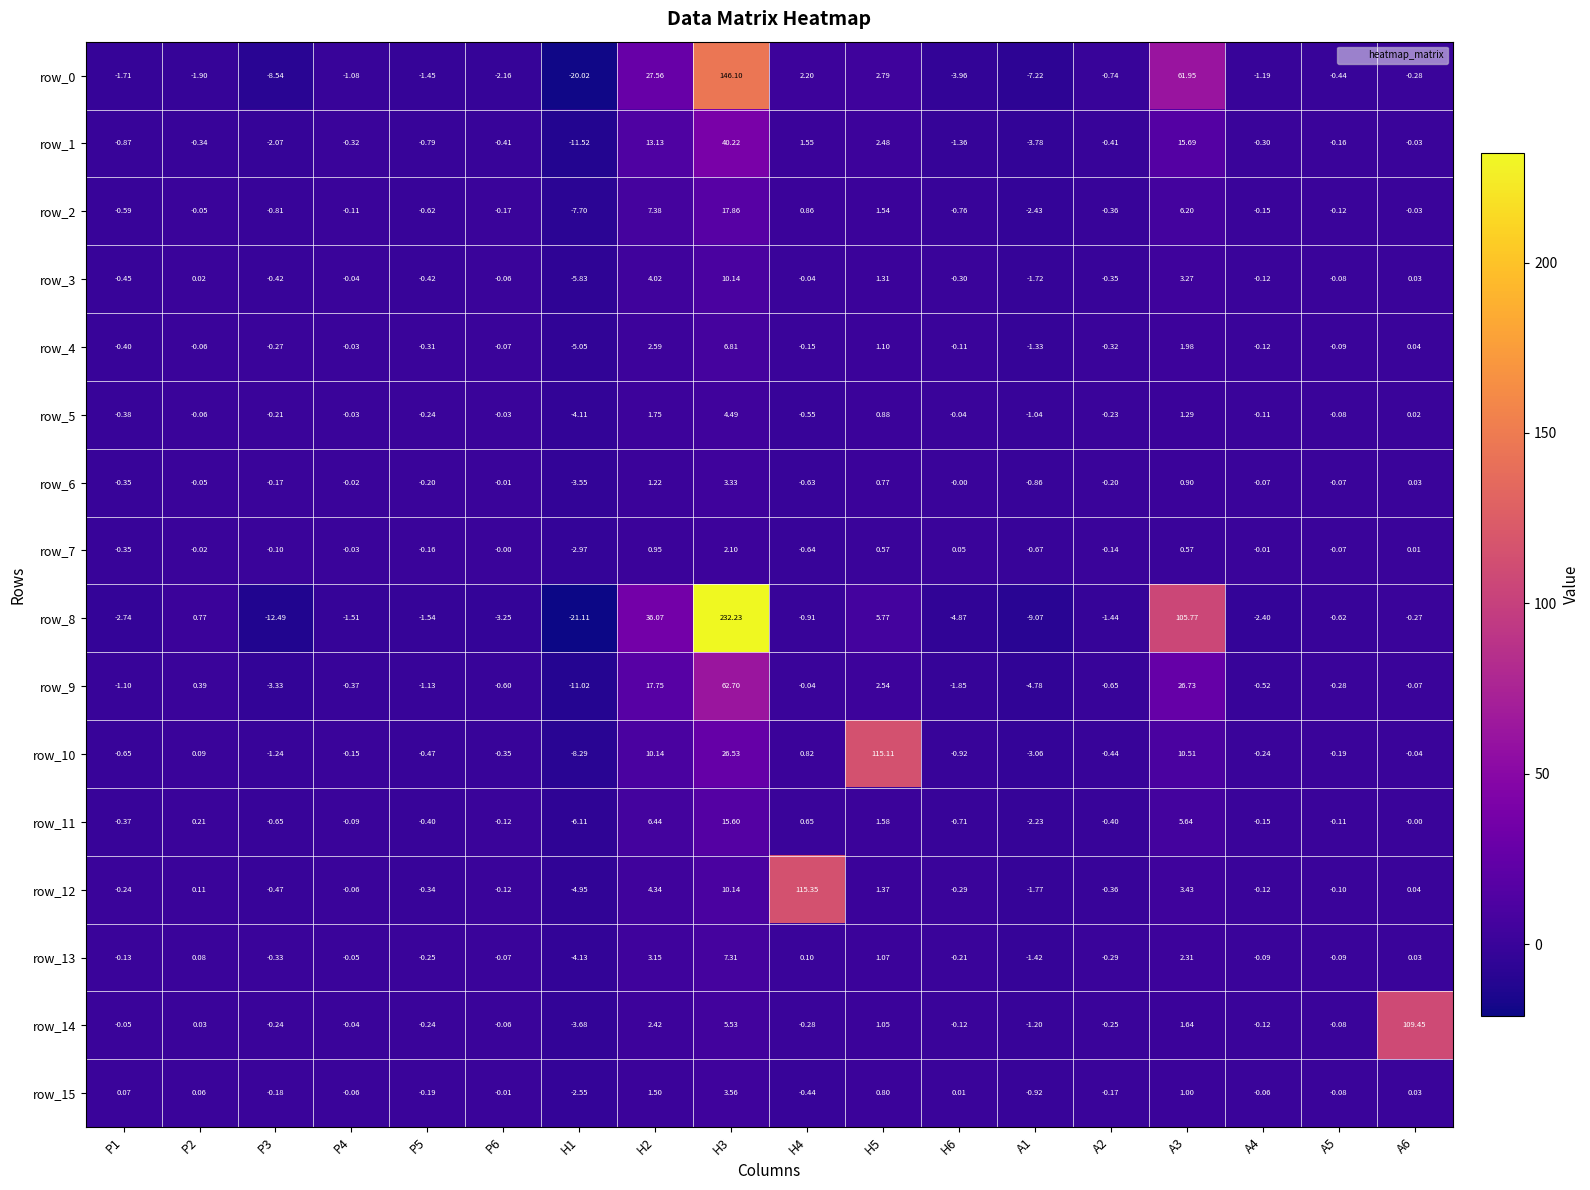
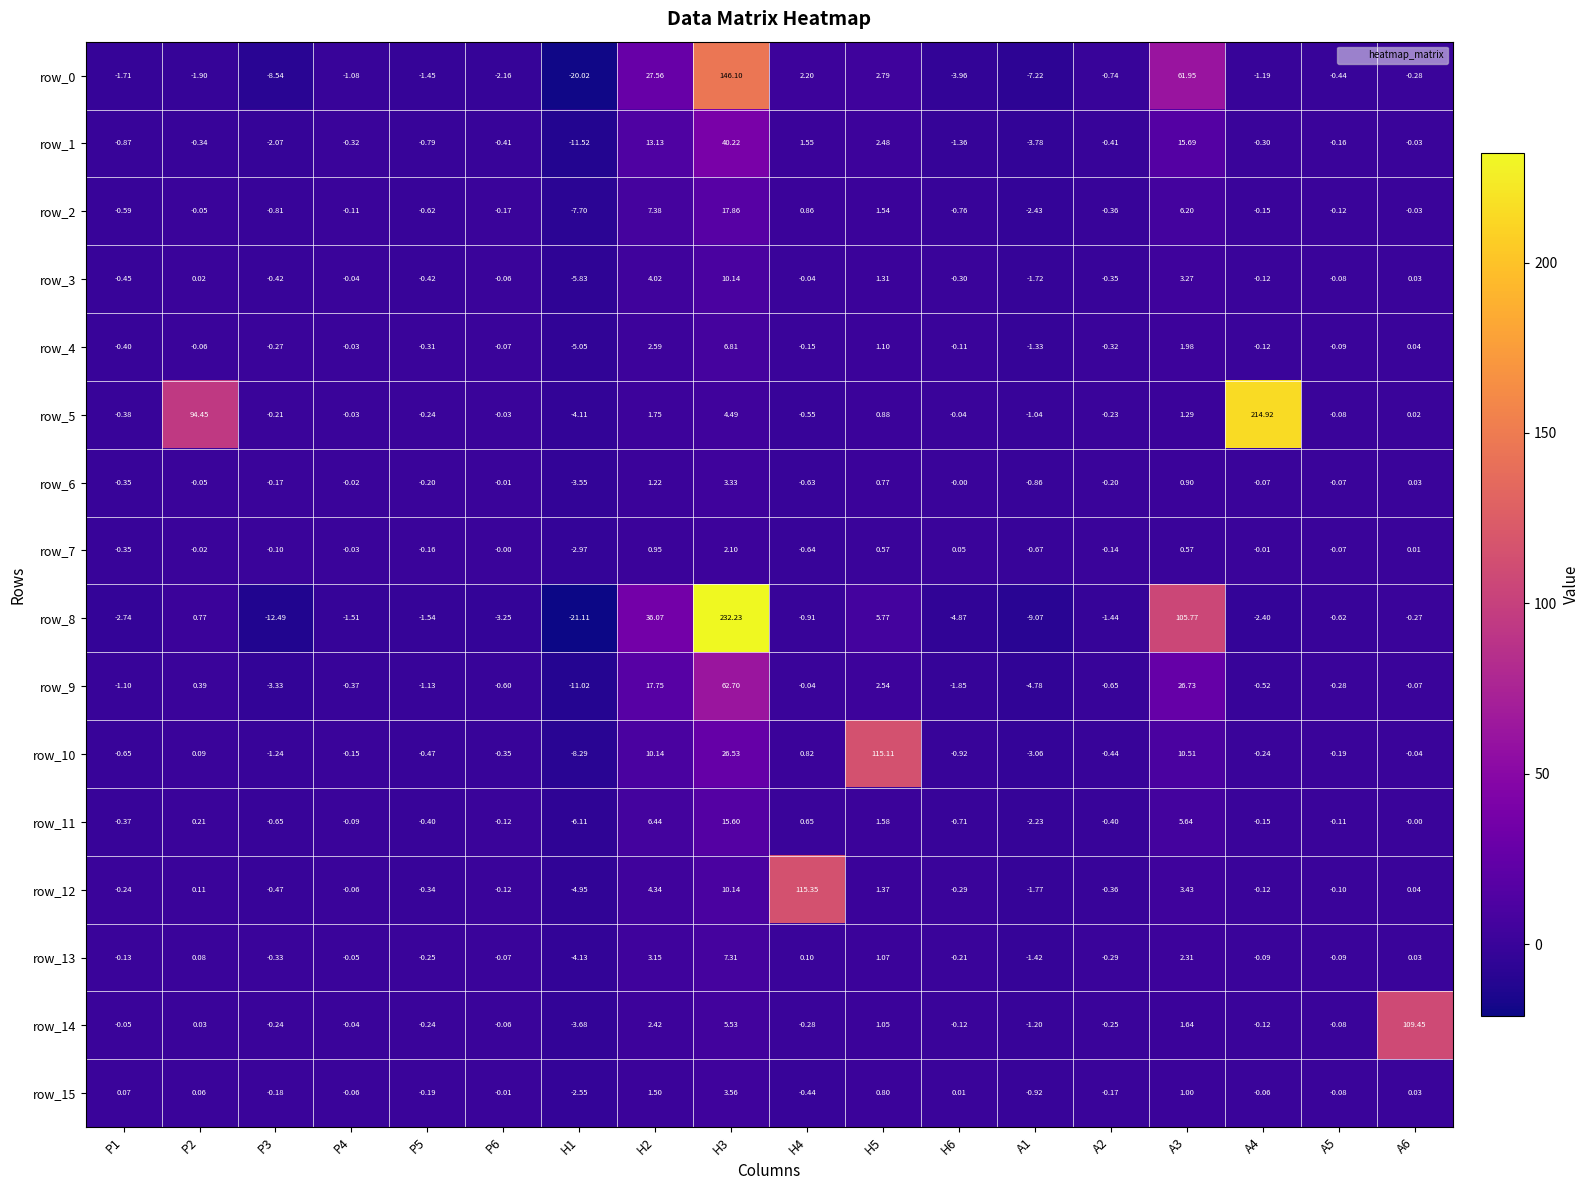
row_5, P2: -0.06 -> 94.45
row_5, A4: -0.11 -> 214.92
